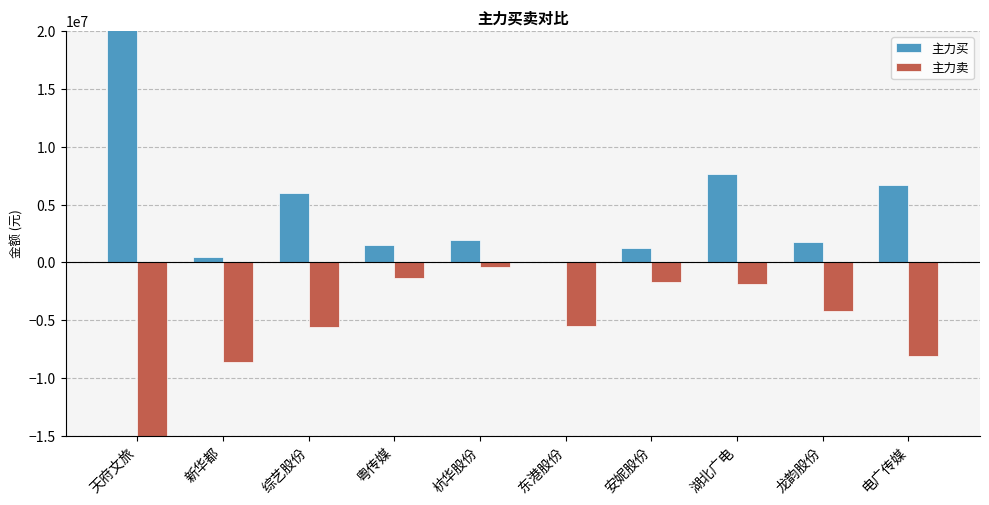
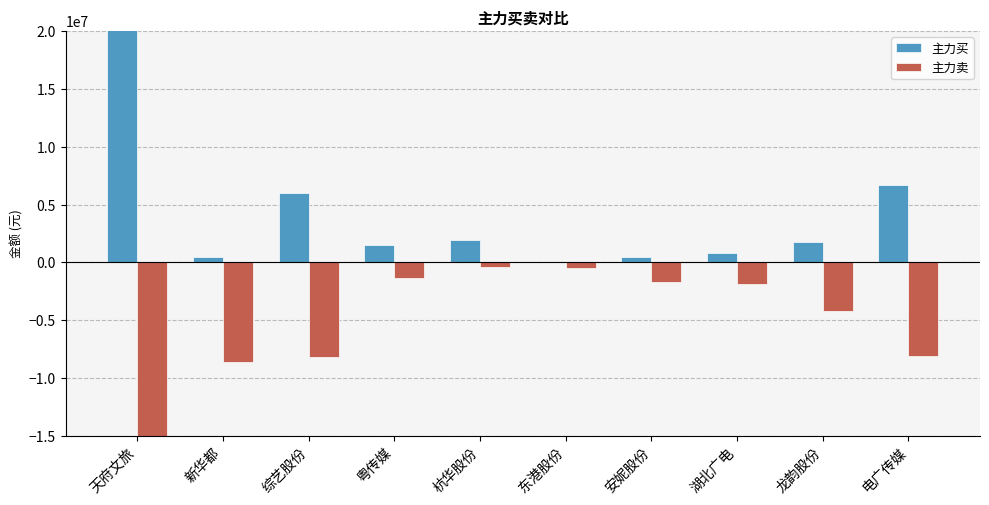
主力卖, 综艺股份: -5600000 -> -8100000
主力卖, 东港股份: -5500000 -> -500000
主力买, 安妮股份: 1200000 -> 400000
主力买, 湖北广电: 7600000 -> 800000
